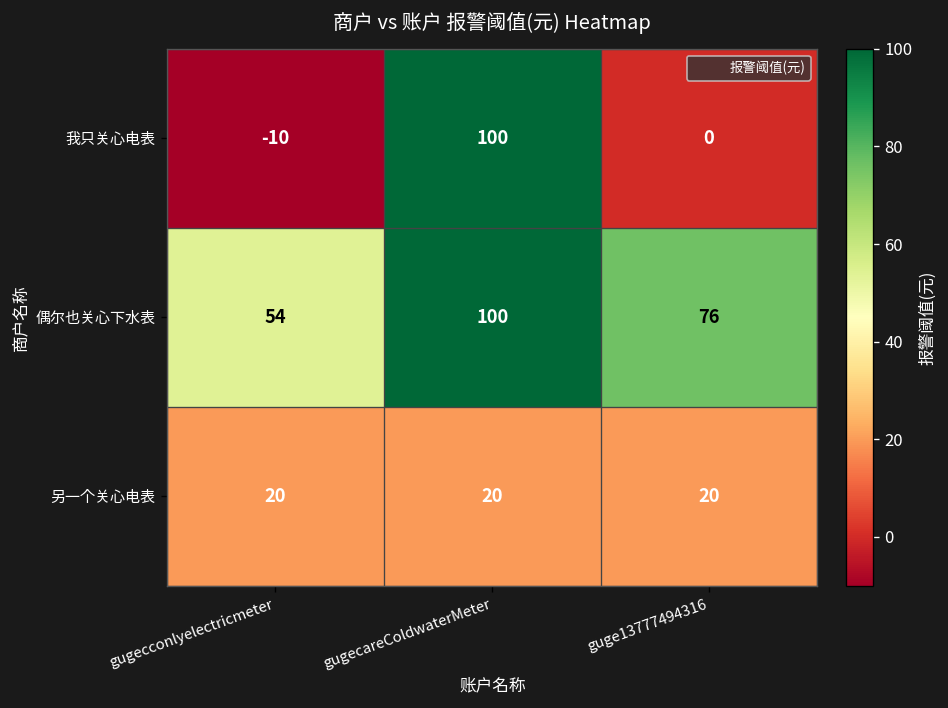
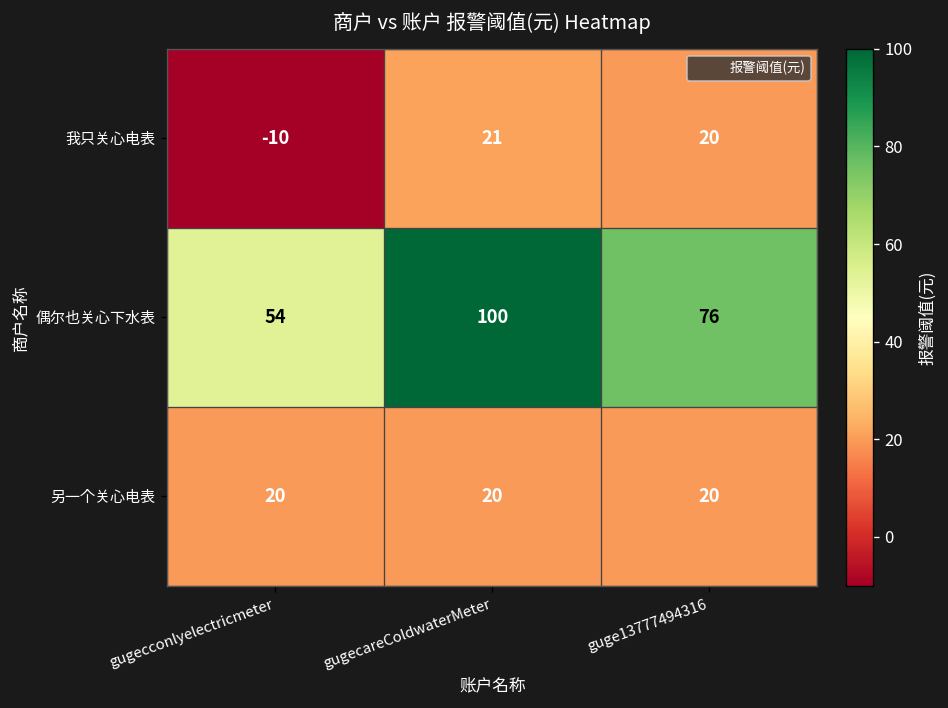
我只关心电表, gugecareColdwaterMeter: 100 -> 21
我只关心电表, guge13777494316: 0 -> 20
